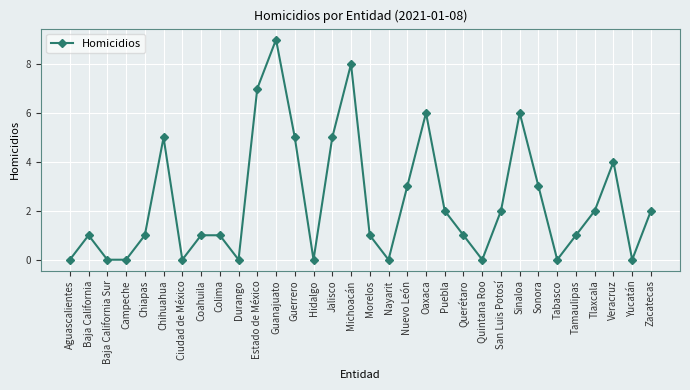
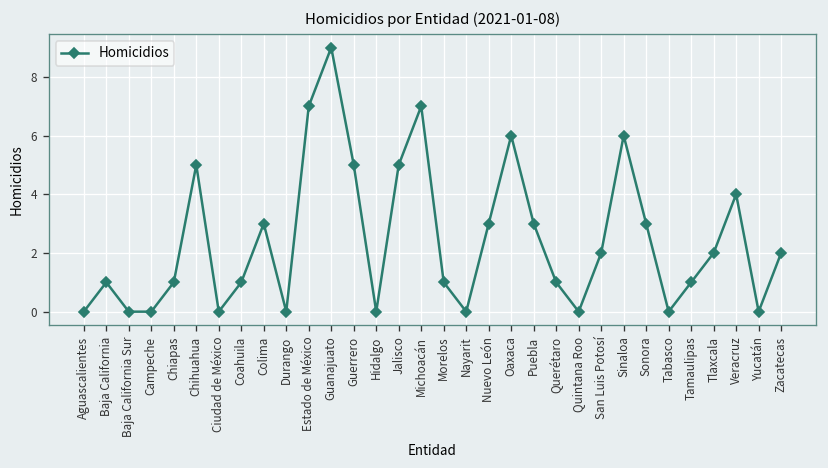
Colima: 1 -> 3
Michoacán: 8 -> 7
Puebla: 2 -> 3
